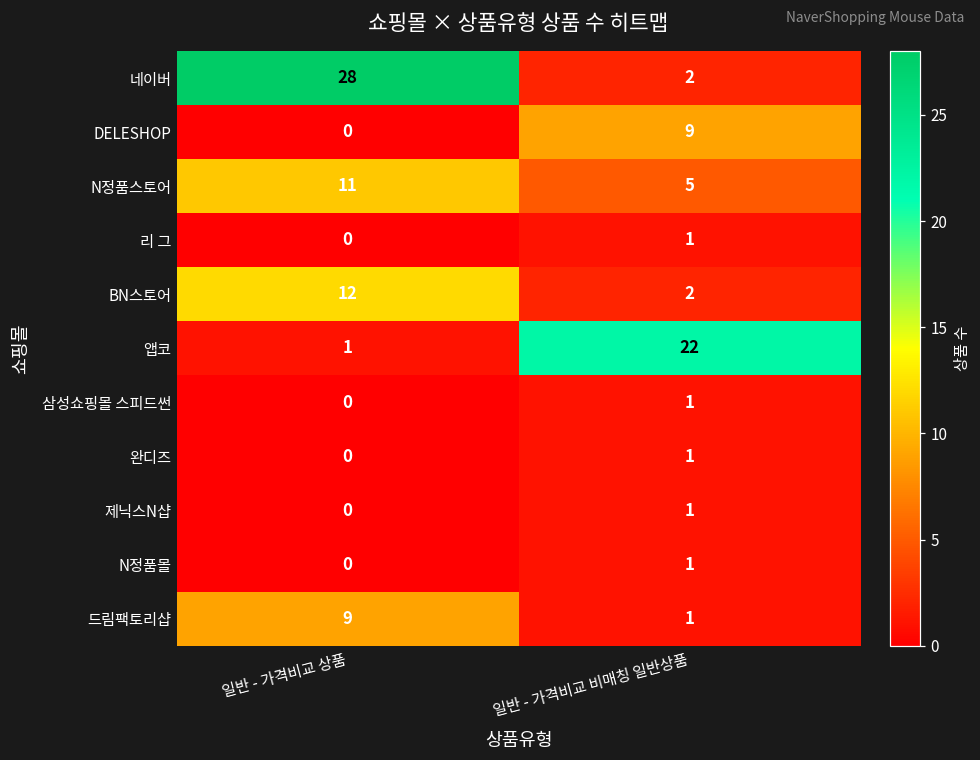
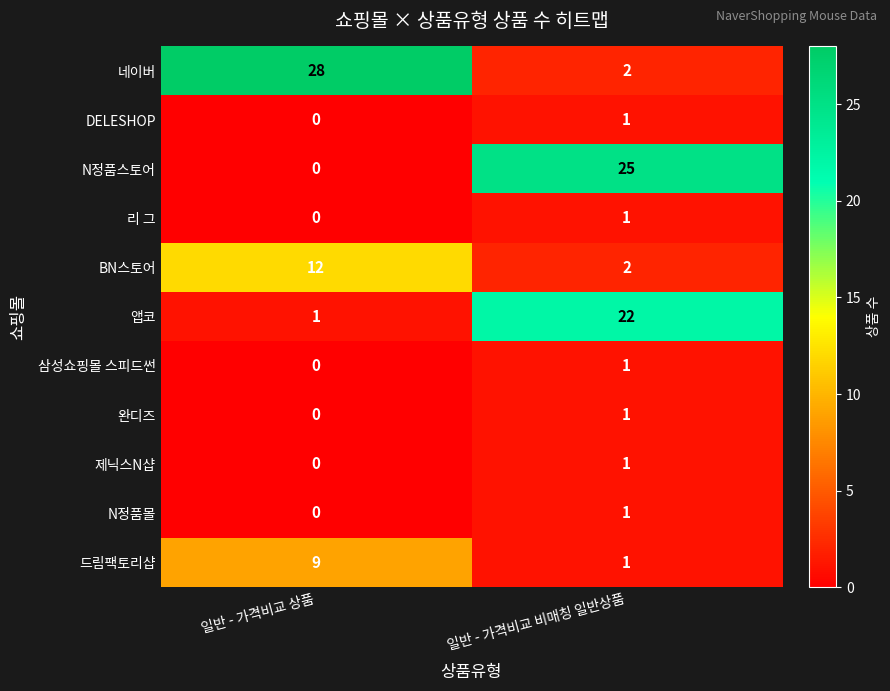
DELESHOP, 일반 - 가격비교 비매칭 일반상품: 9 -> 1
N정품스토어, 일반 - 가격비교 상품: 11 -> 0
N정품스토어, 일반 - 가격비교 비매칭 일반상품: 5 -> 25
